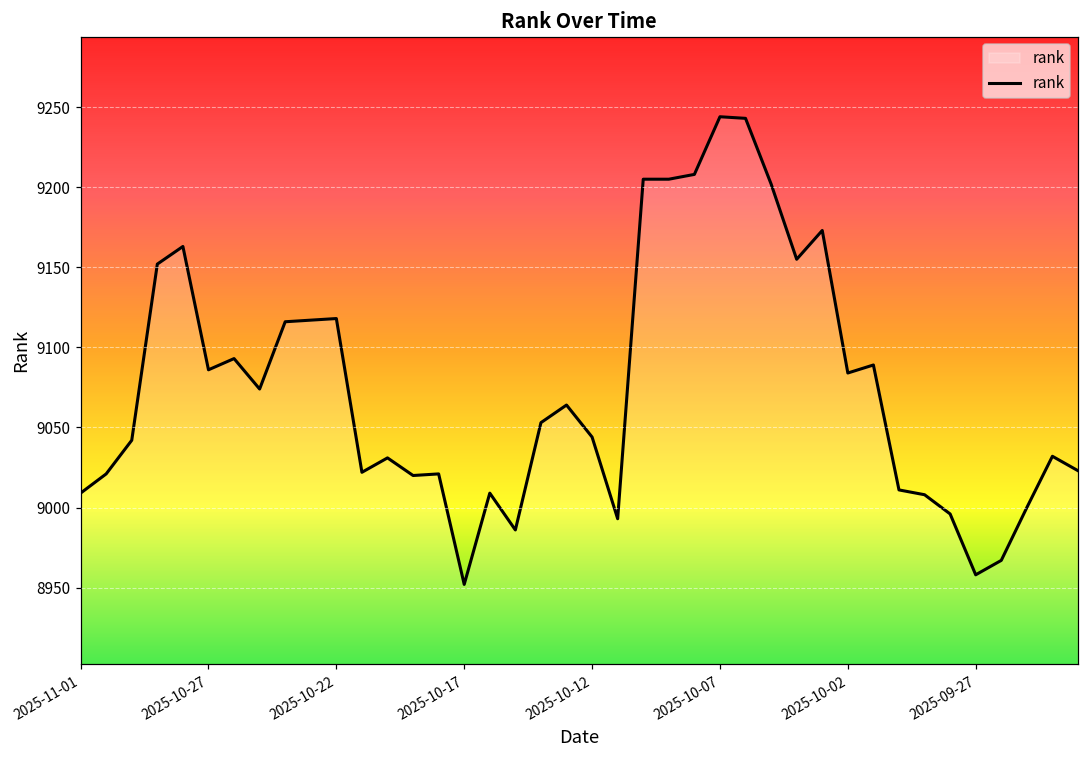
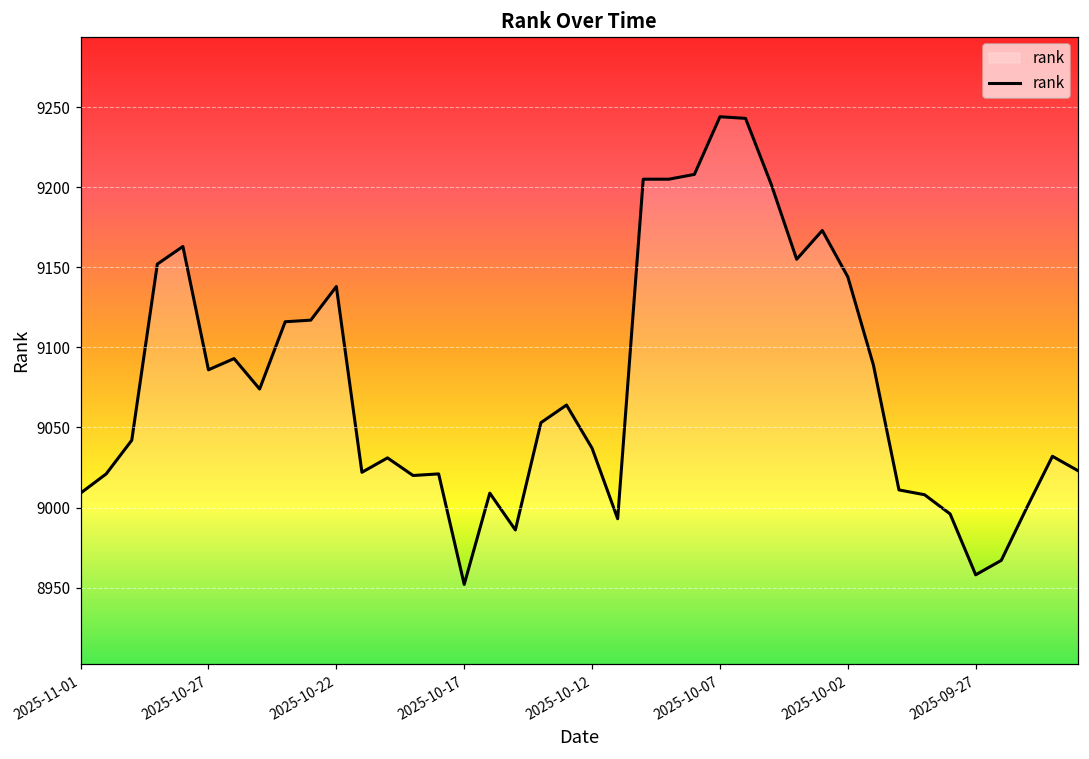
2025-10-22: 9118 -> 9138
2025-10-12: 9044 -> 9037
2025-10-02: 9084 -> 9144
